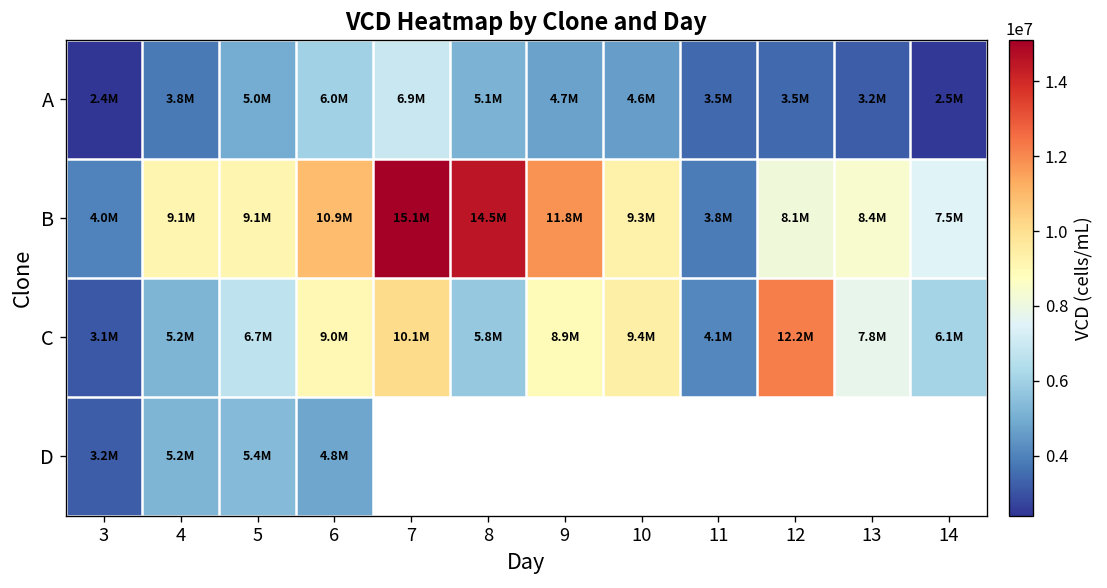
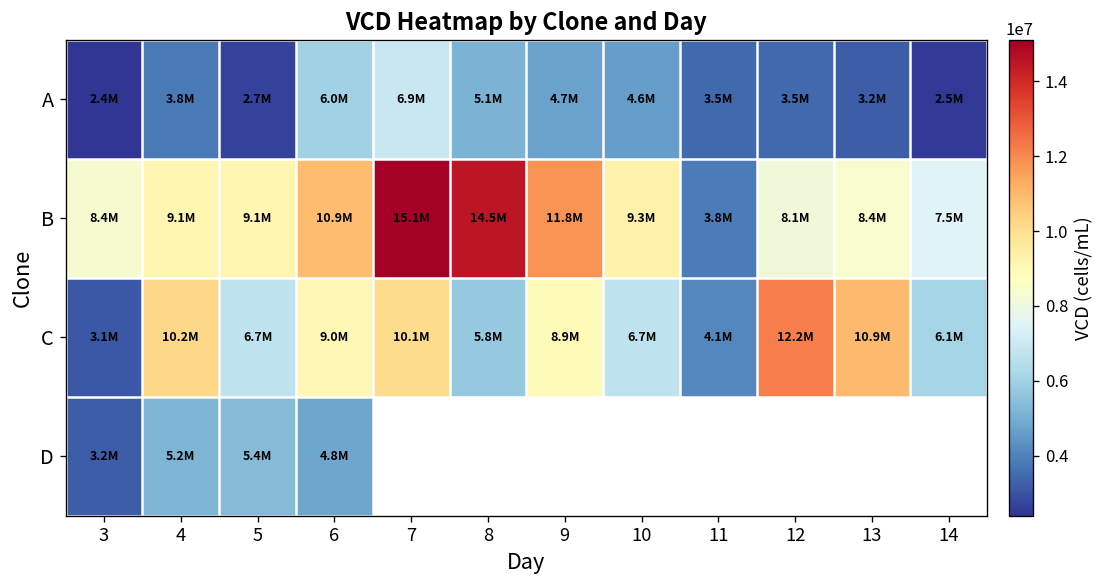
A, 5: 5.0M -> 2.7M
B, 3: 4.0M -> 8.4M
C, 4: 5.2M -> 10.2M
C, 10: 9.4M -> 6.7M
C, 13: 7.8M -> 10.9M
